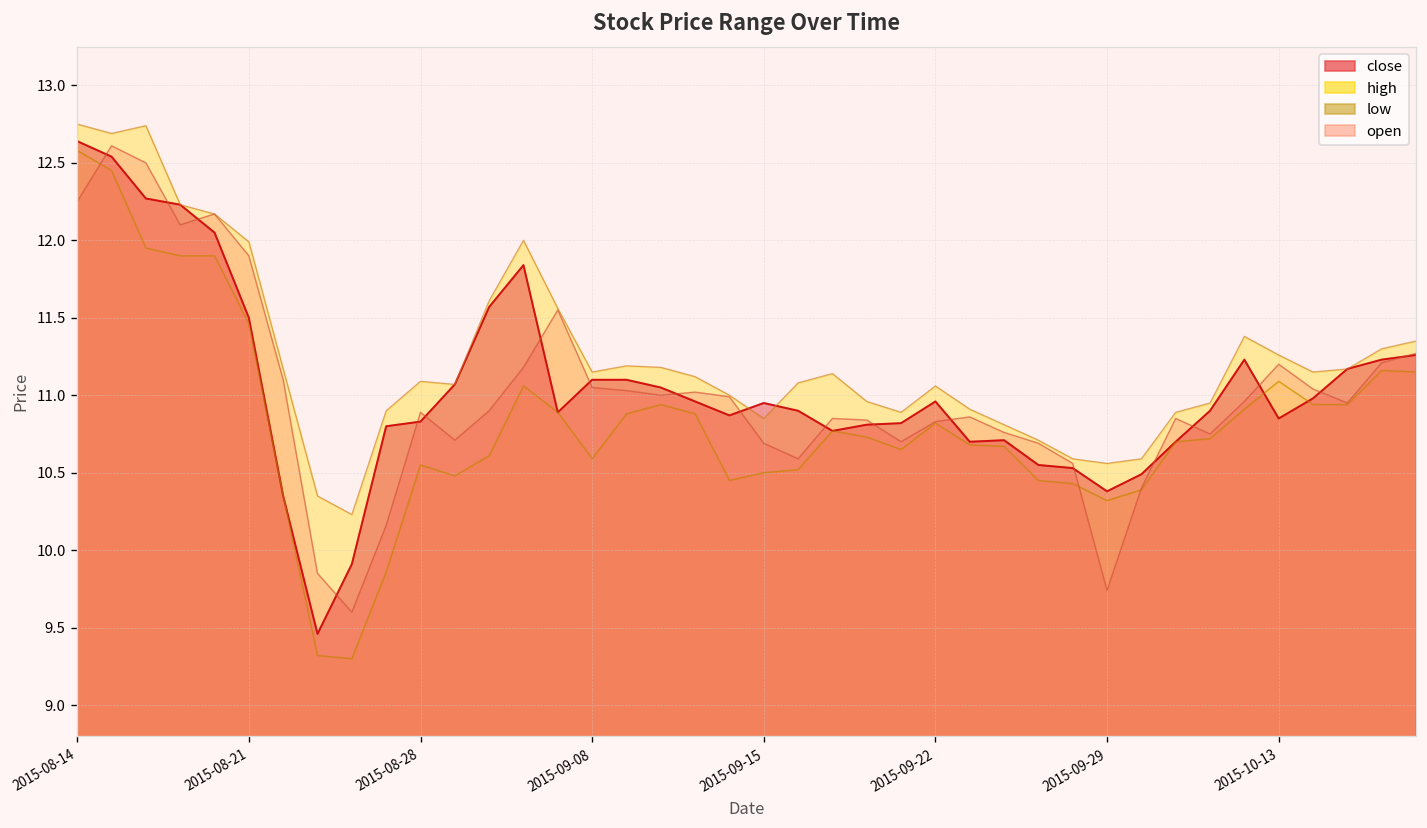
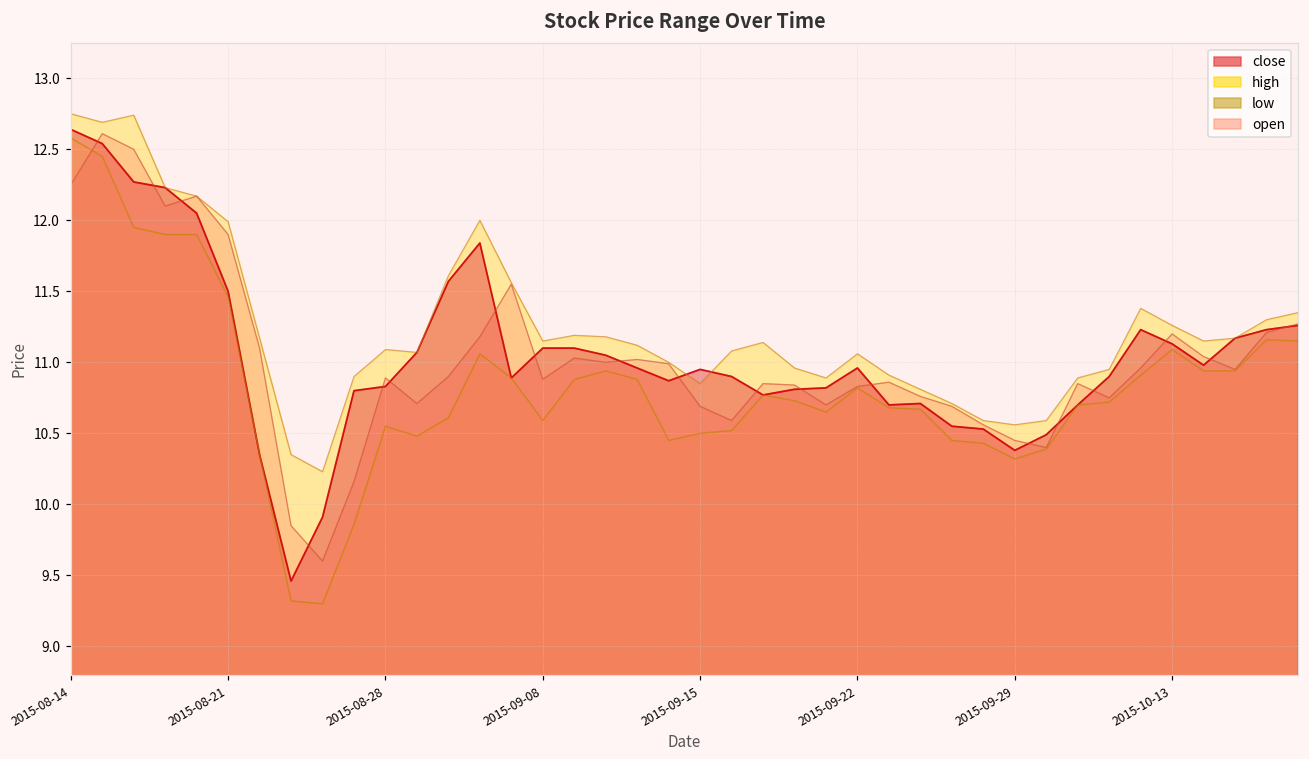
open, 2015-09-08: 11.05 -> 10.88
open, 2015-09-29: 9.74 -> 10.45
close, 2015-10-13: 10.85 -> 11.13
